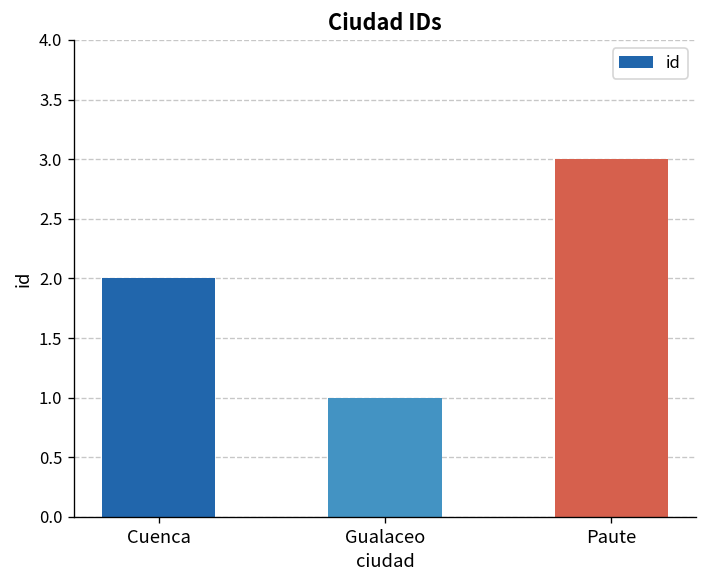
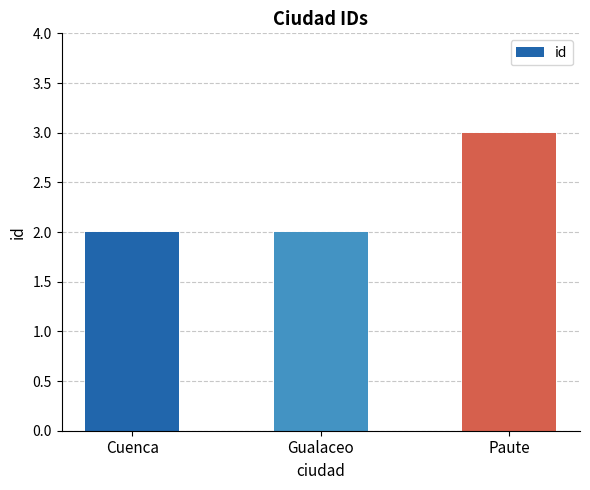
Gualaceo: 1 -> 2
